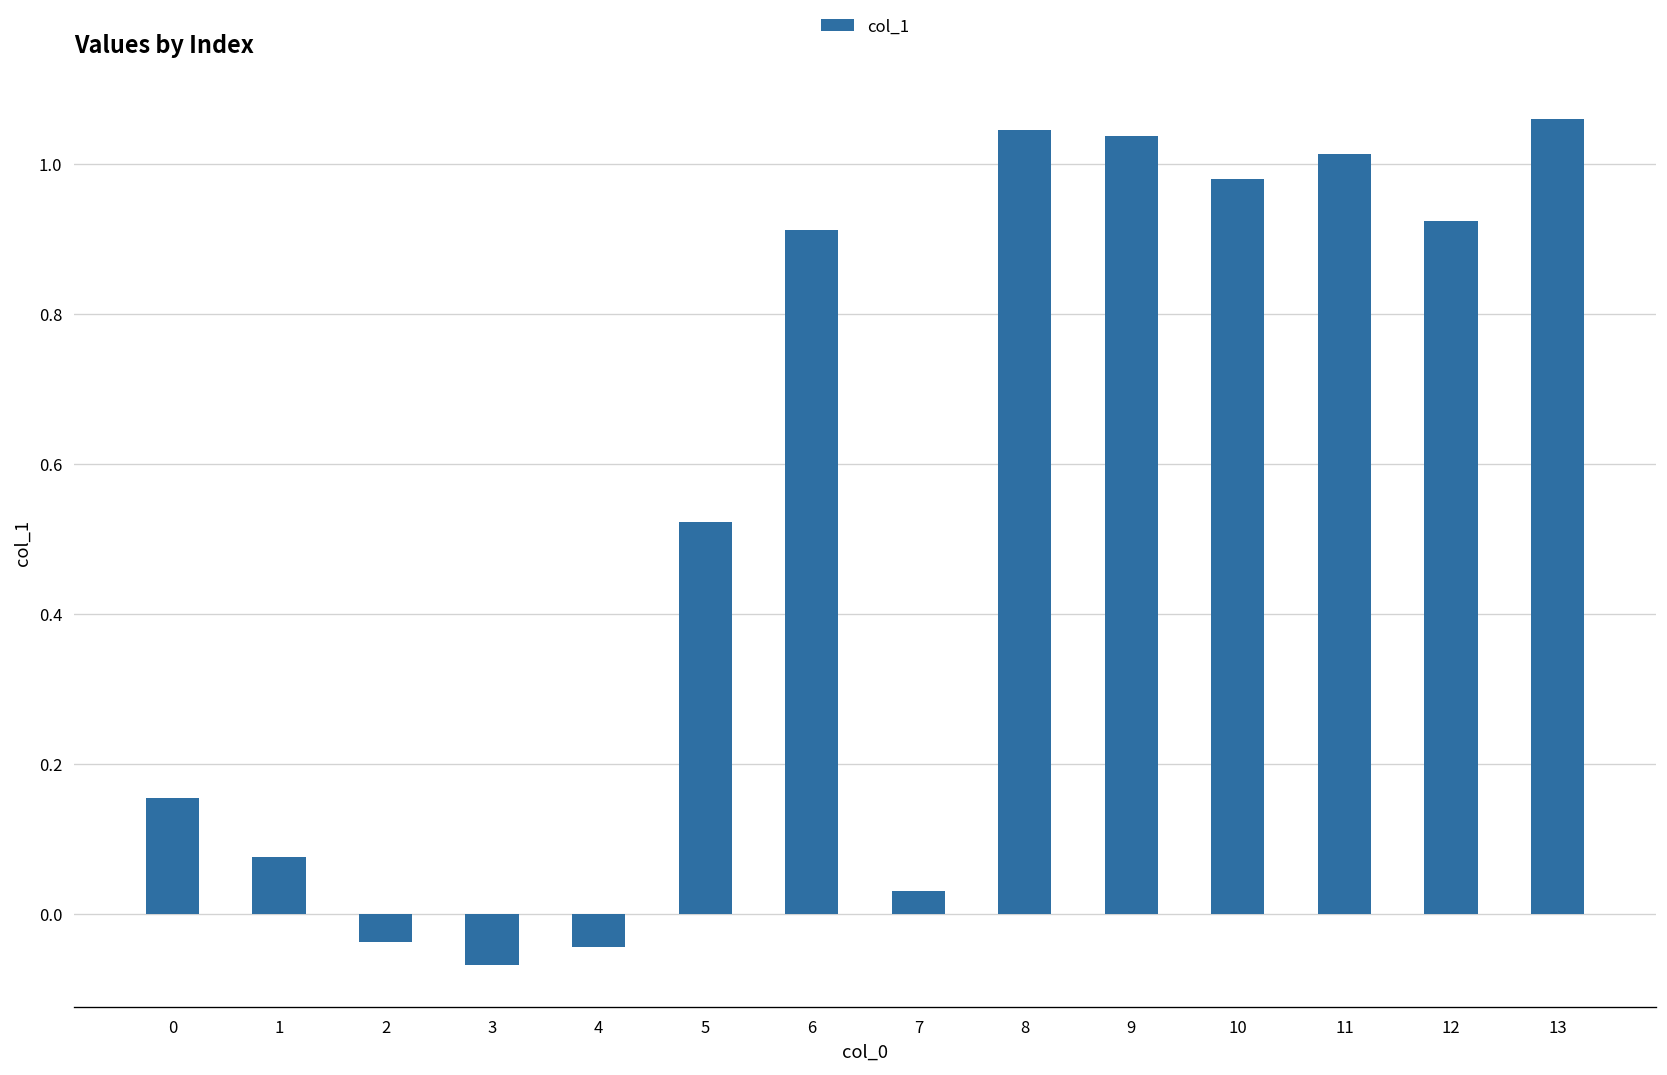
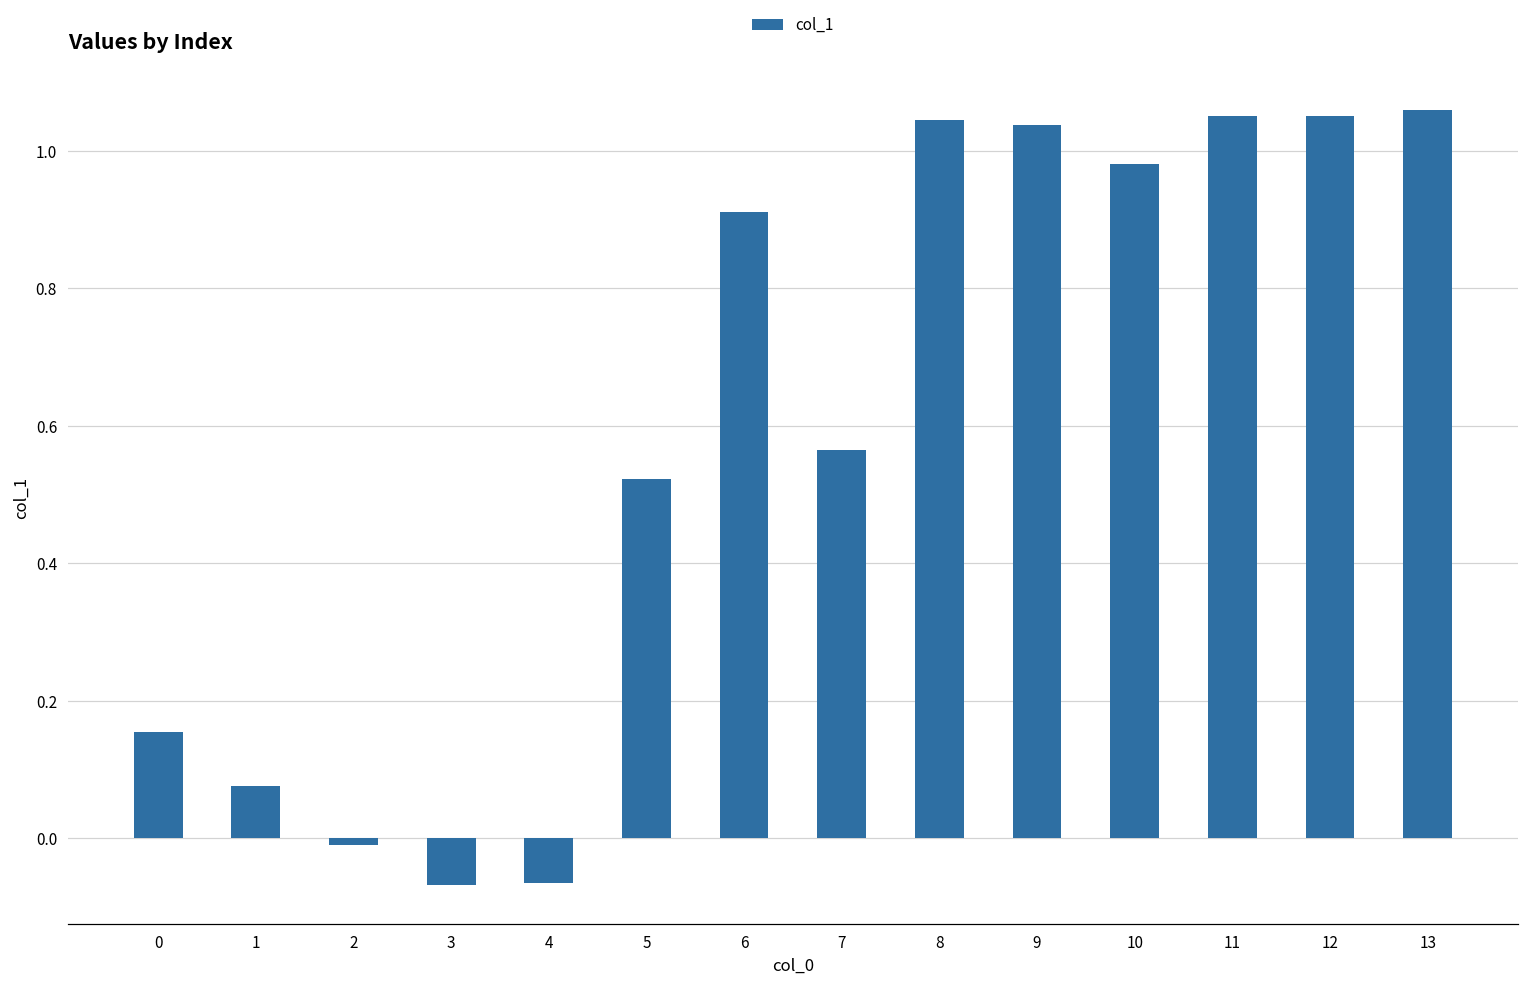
2: -0.04 -> -0.01
4: -0.04 -> -0.07
7: 0.03 -> 0.57
11: 1.01 -> 1.05
12: 0.92 -> 1.05
